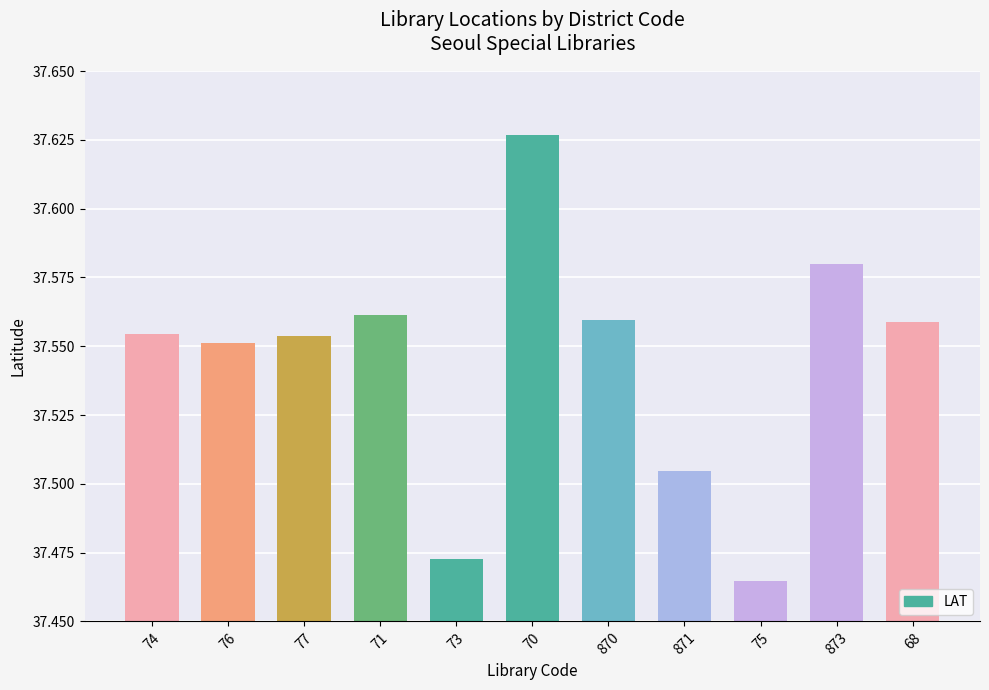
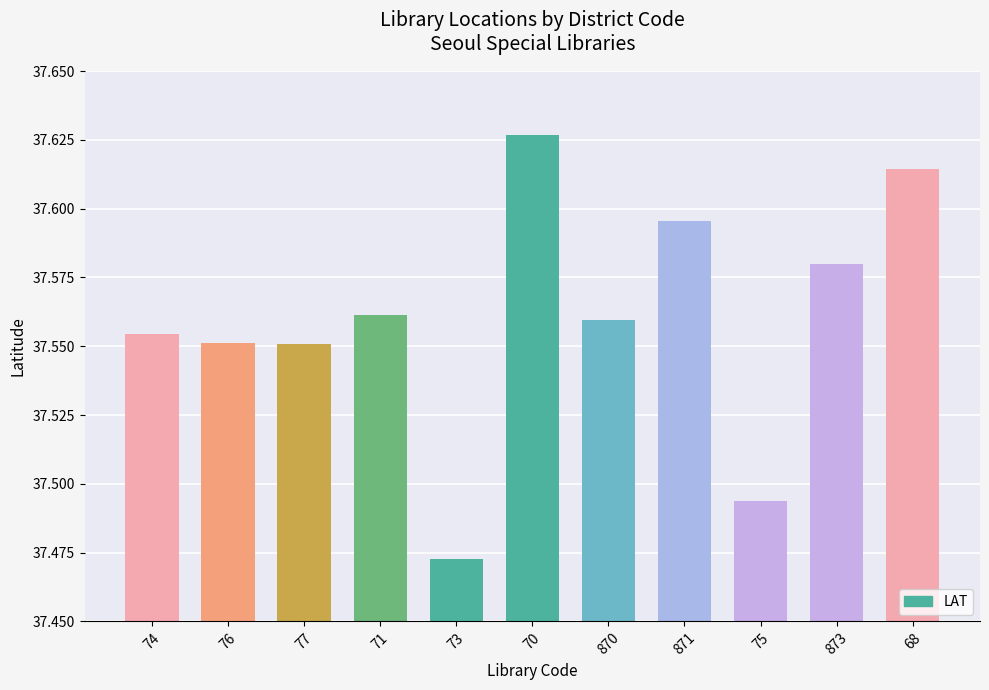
77: 37.554 -> 37.551
871: 37.505 -> 37.595
75: 37.465 -> 37.494
68: 37.559 -> 37.614
